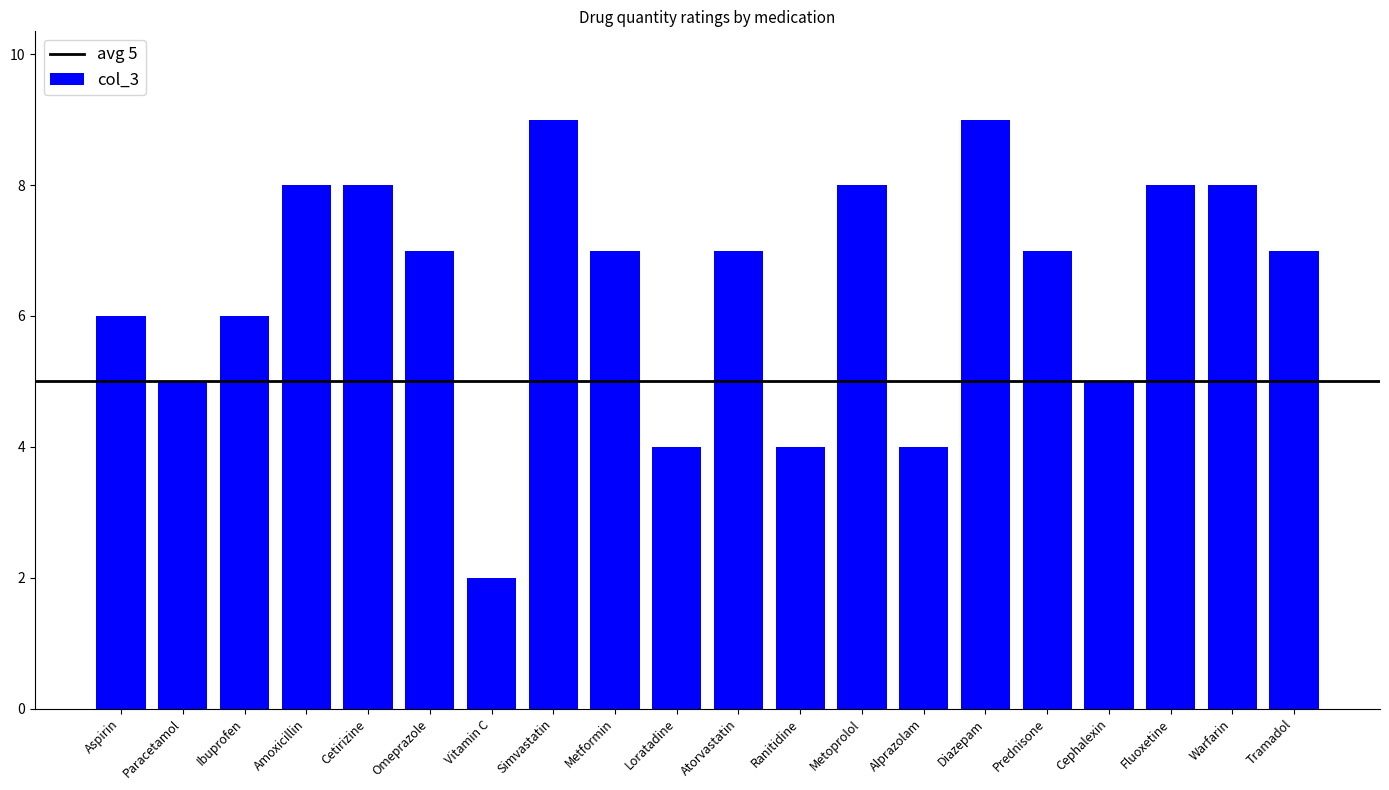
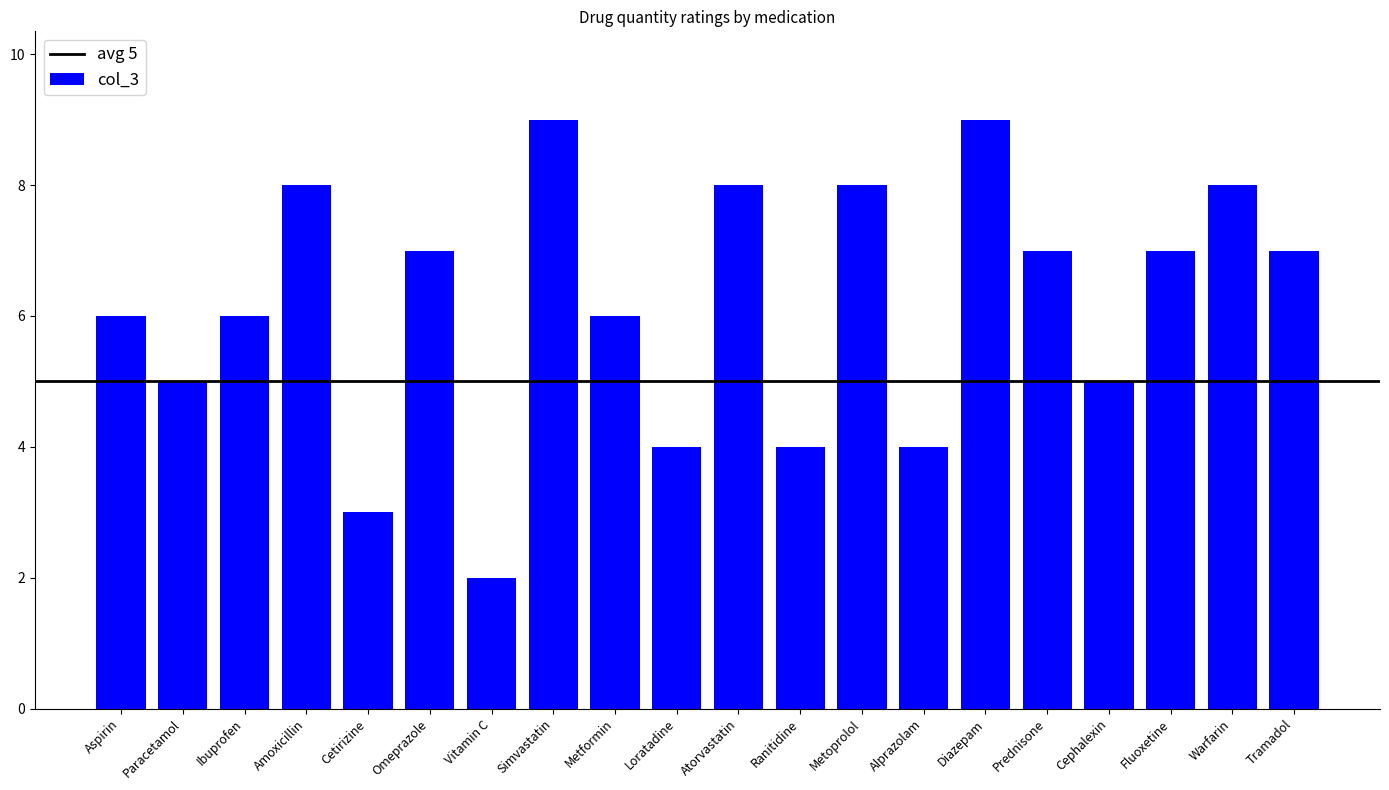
Cetirizine: 8 -> 3
Metformin: 7 -> 6
Atorvastatin: 7 -> 8
Fluoxetine: 8 -> 7
